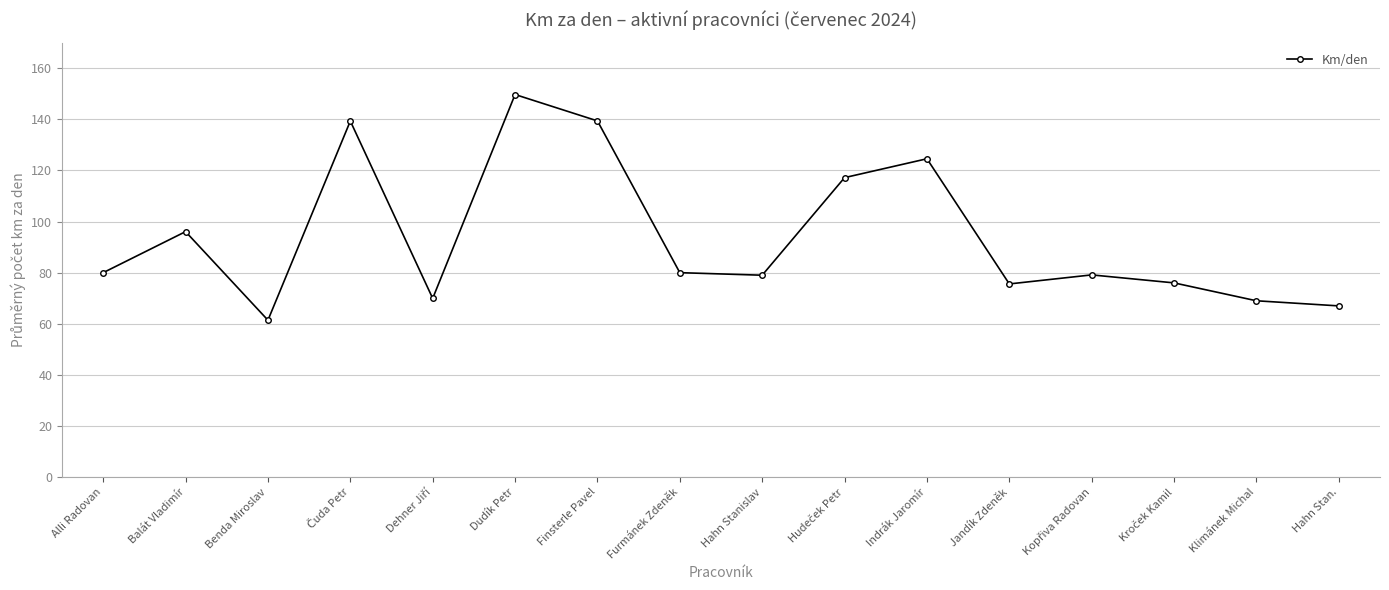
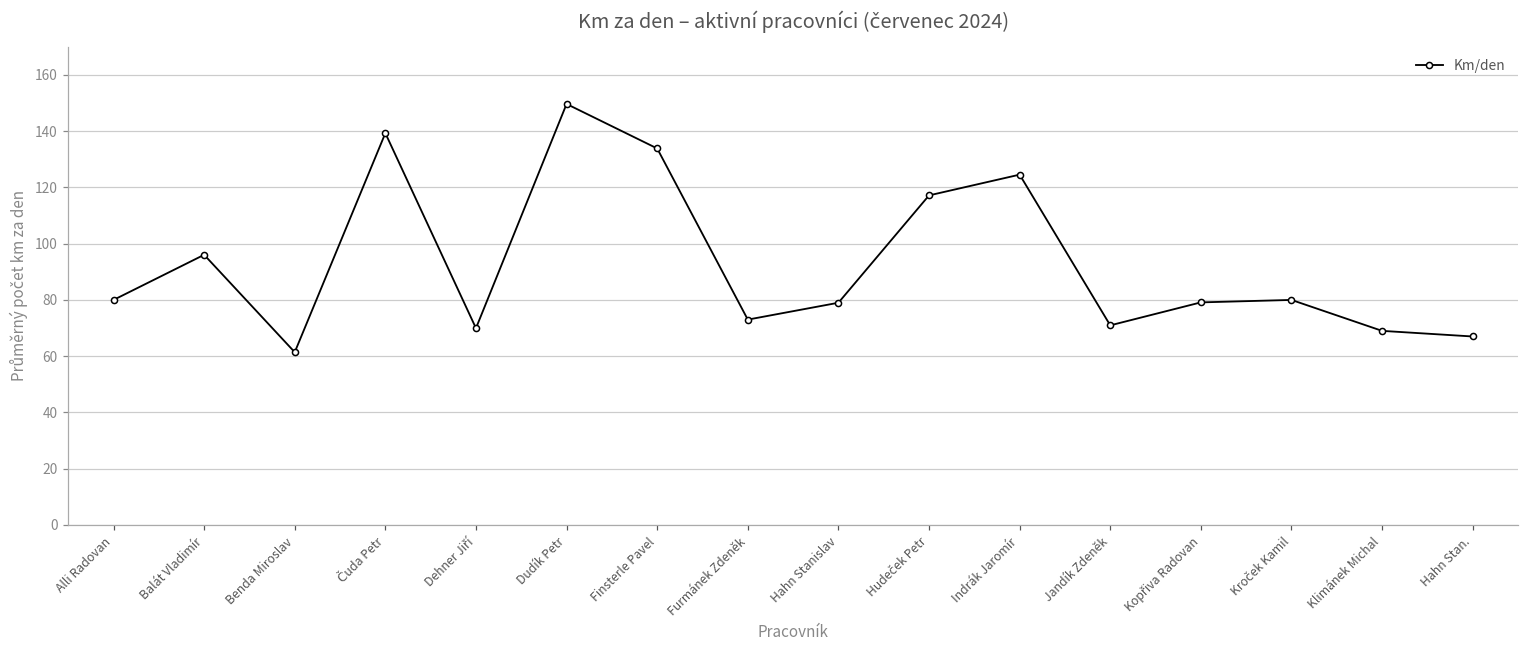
Finsterle Pavel: 139 -> 134
Furmánek Zdeněk: 80 -> 73
Jandík Zdeněk: 76 -> 71
Kroček Kamil: 76 -> 80
